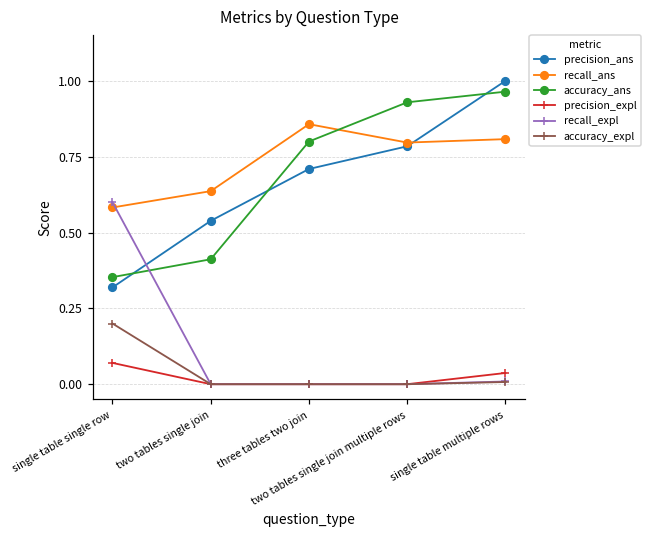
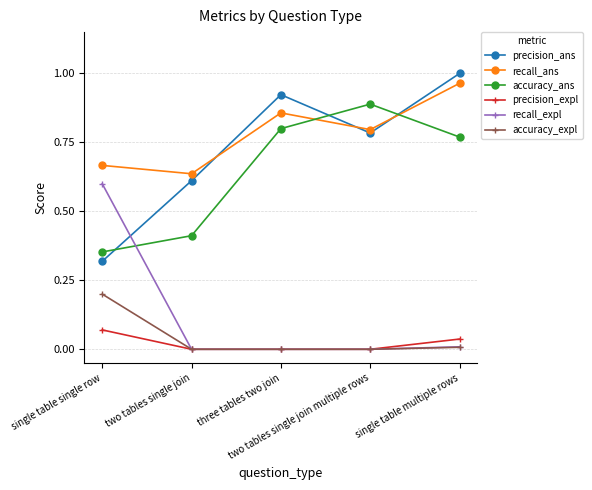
recall_ans, single table single row: 0.58 -> 0.67
precision_ans, two tables single join: 0.54 -> 0.61
precision_ans, three tables two join: 0.71 -> 0.92
accuracy_ans, two tables single join multiple rows: 0.93 -> 0.89
recall_ans, single table multiple rows: 0.81 -> 0.96
accuracy_ans, single table multiple rows: 0.96 -> 0.77
